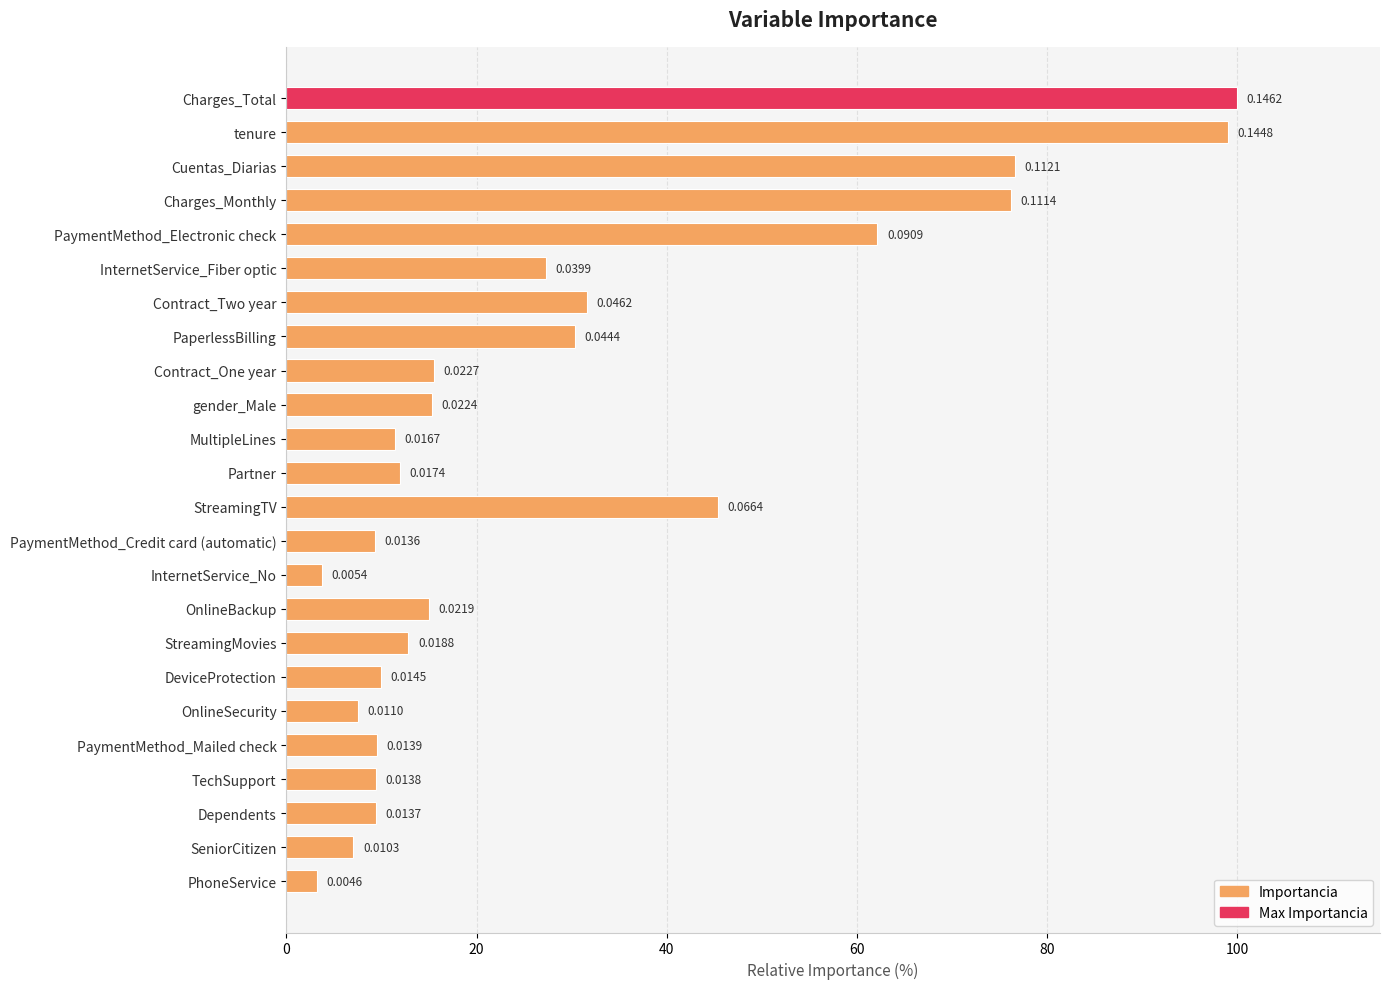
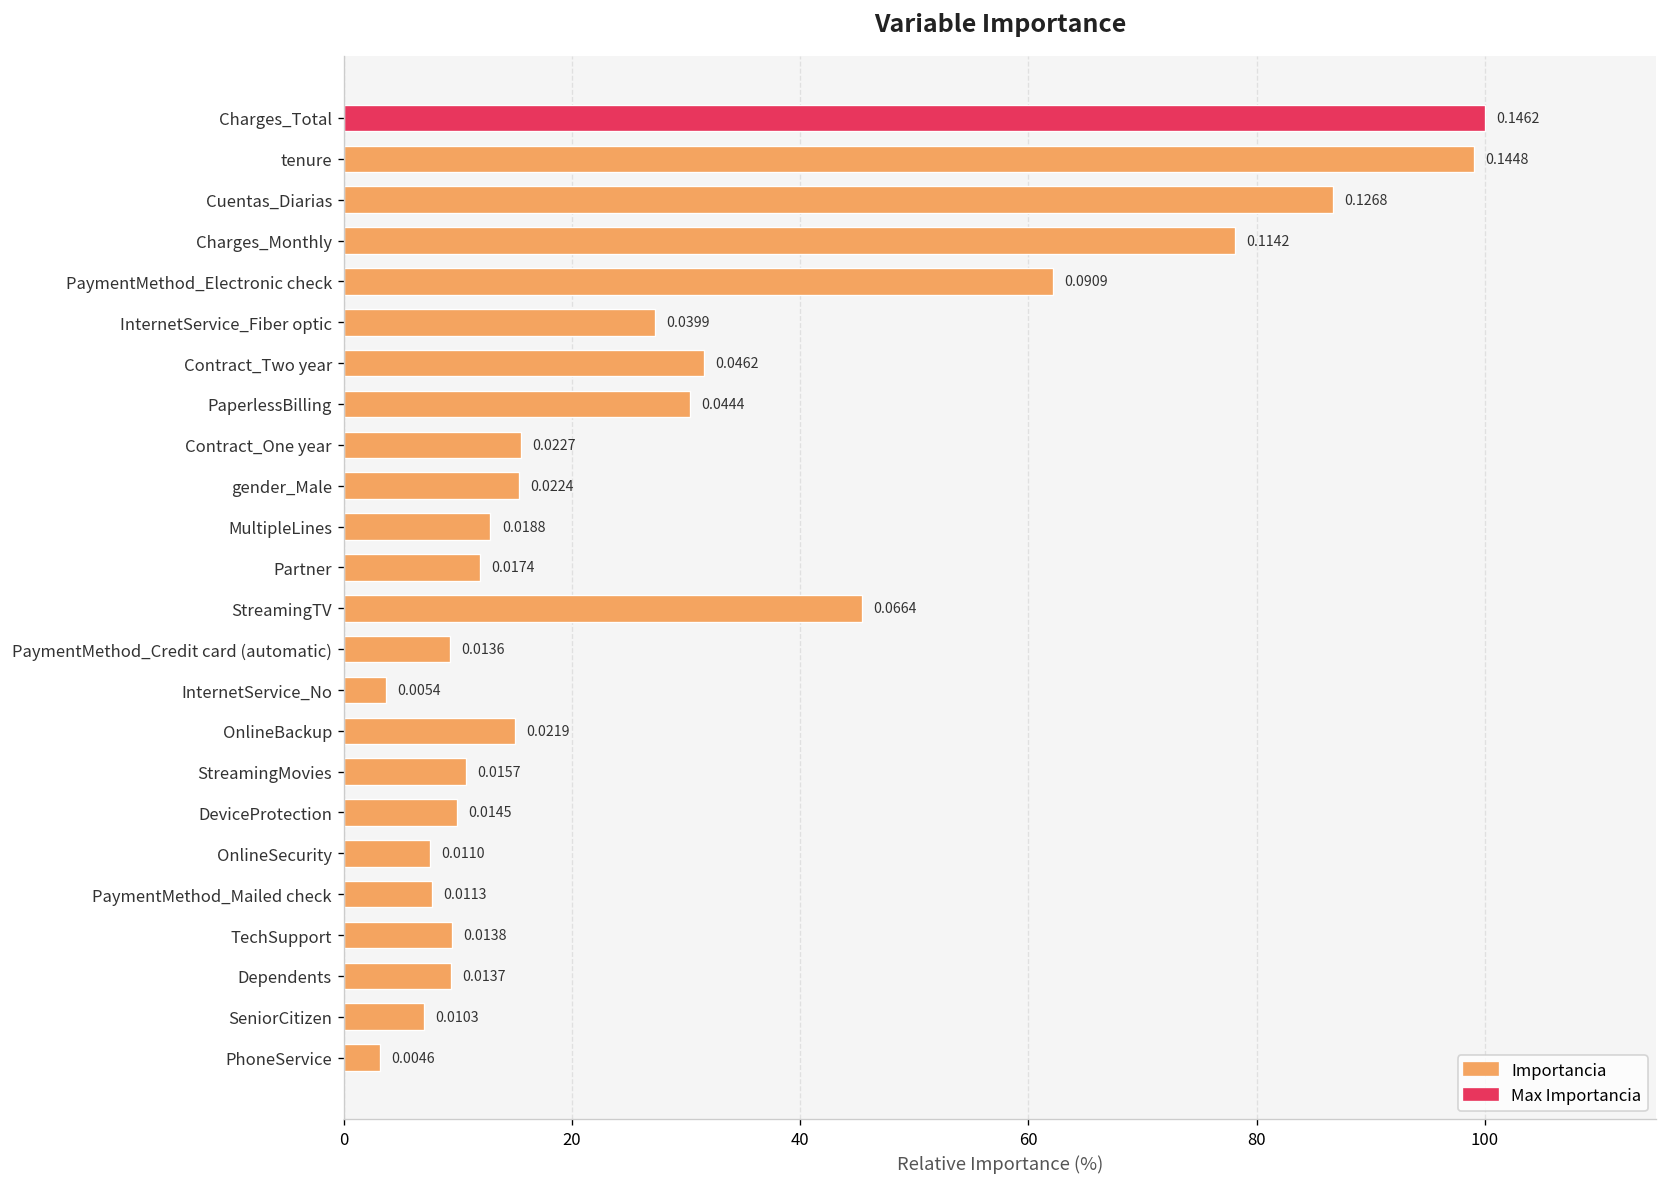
Cuentas_Diarias: 0.1121 -> 0.1268
Charges_Monthly: 0.1114 -> 0.1142
MultipleLines: 0.0167 -> 0.0188
StreamingMovies: 0.0188 -> 0.0157
PaymentMethod_Mailed check: 0.0139 -> 0.0113
